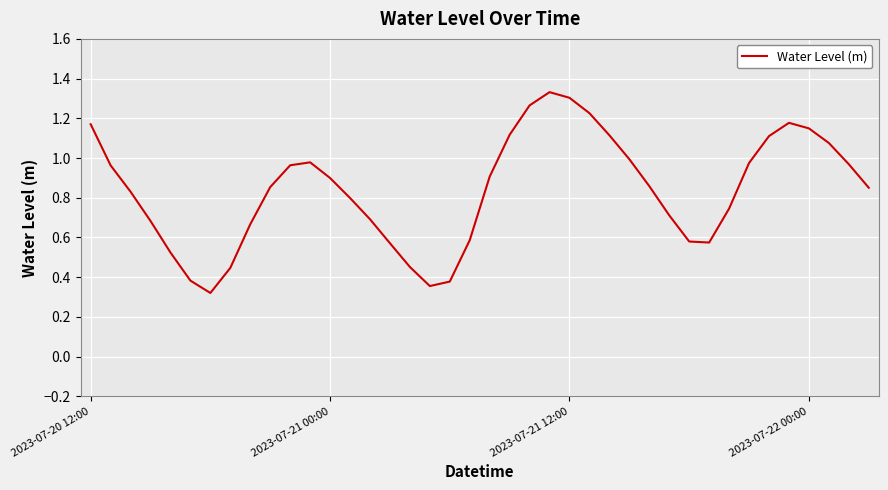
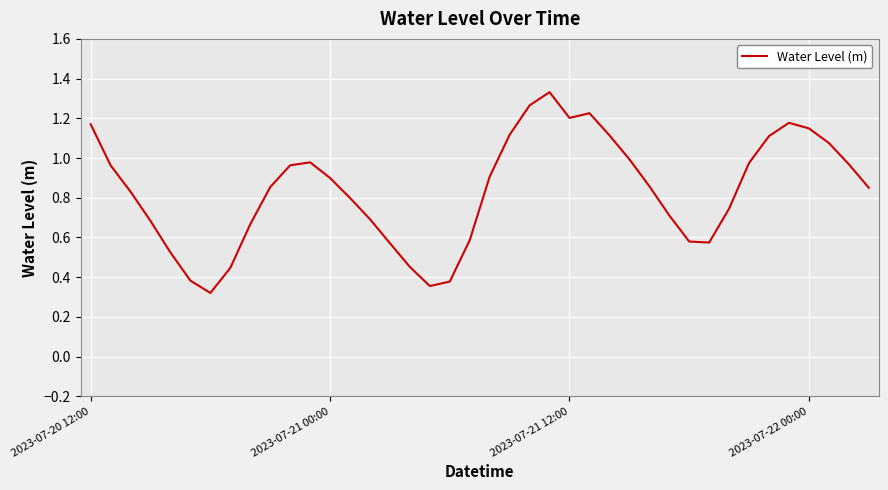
2023-07-21 12:00: 1.30 -> 1.20
